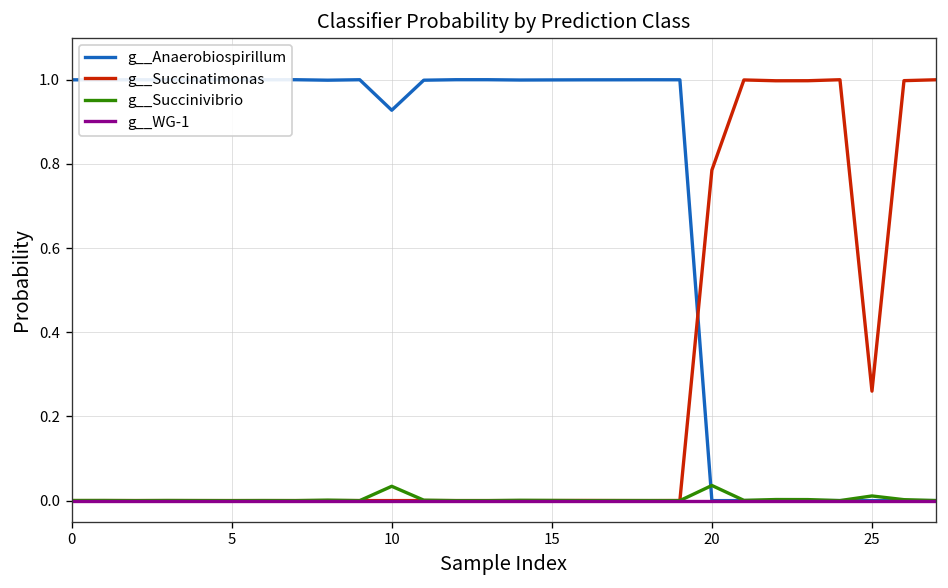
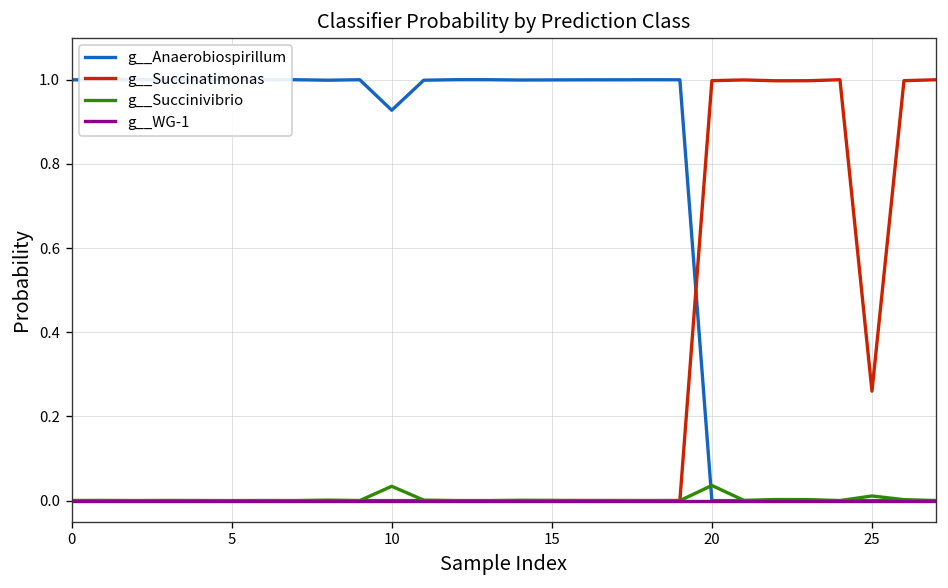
g__Succinatimonas, 20: 0.79 -> 1.00
